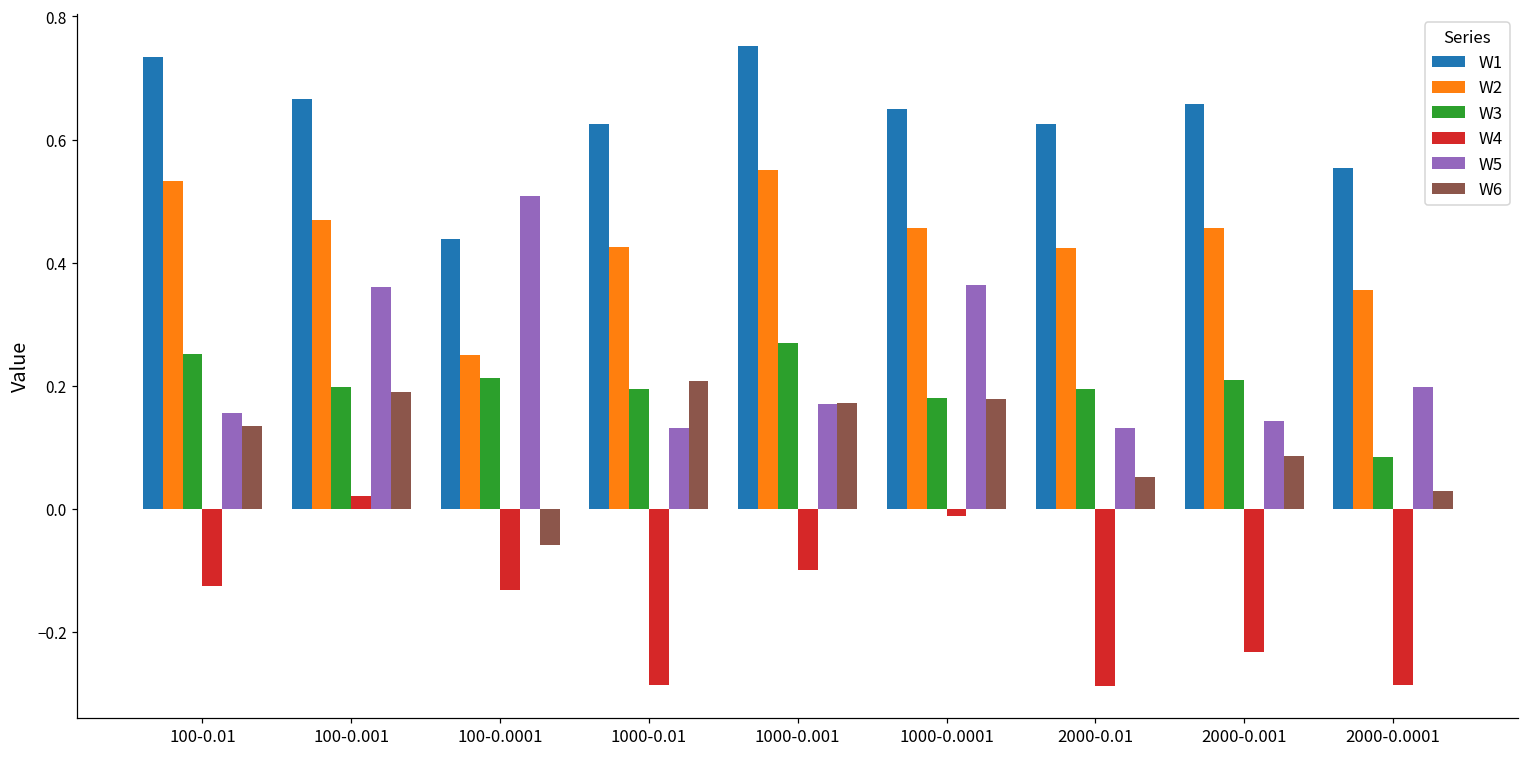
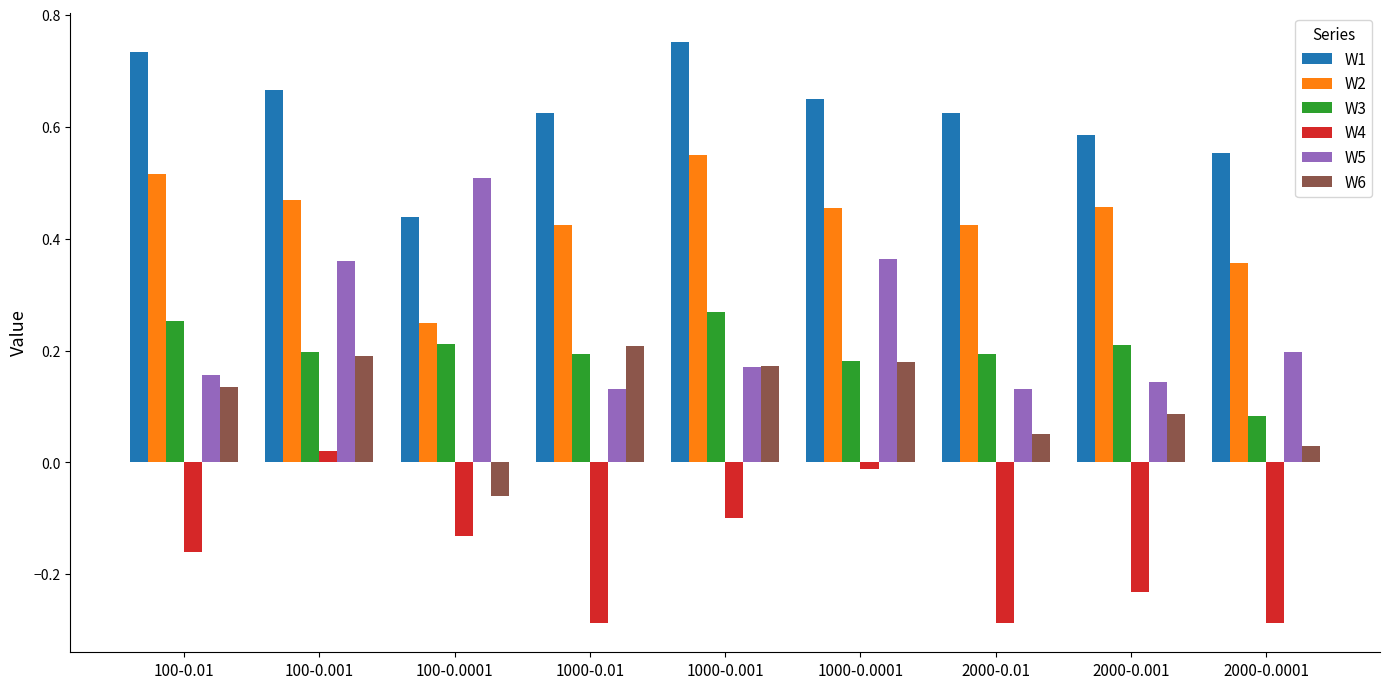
W2, 100-0.01: 0.53 -> 0.52
W4, 100-0.01: -0.13 -> -0.16
W1, 2000-0.001: 0.66 -> 0.59
